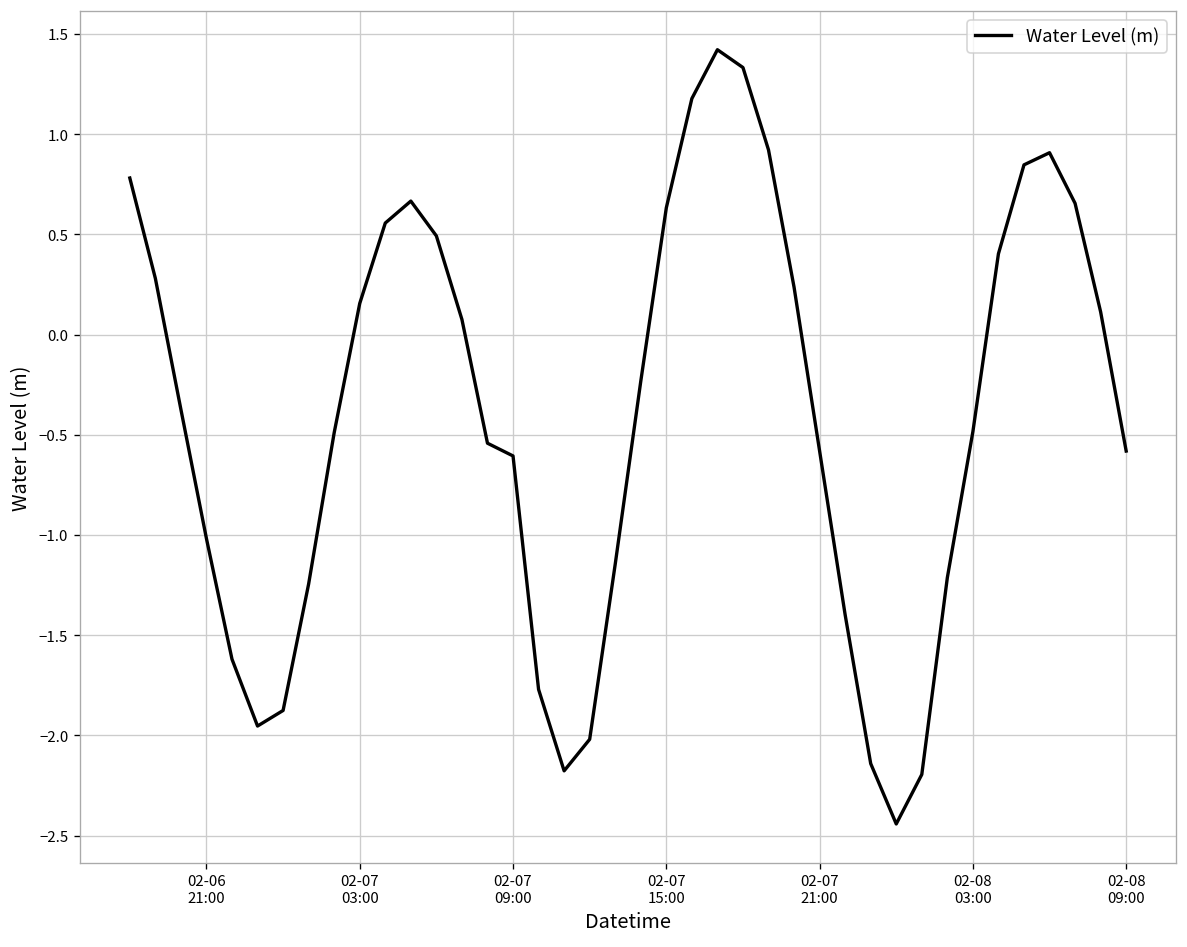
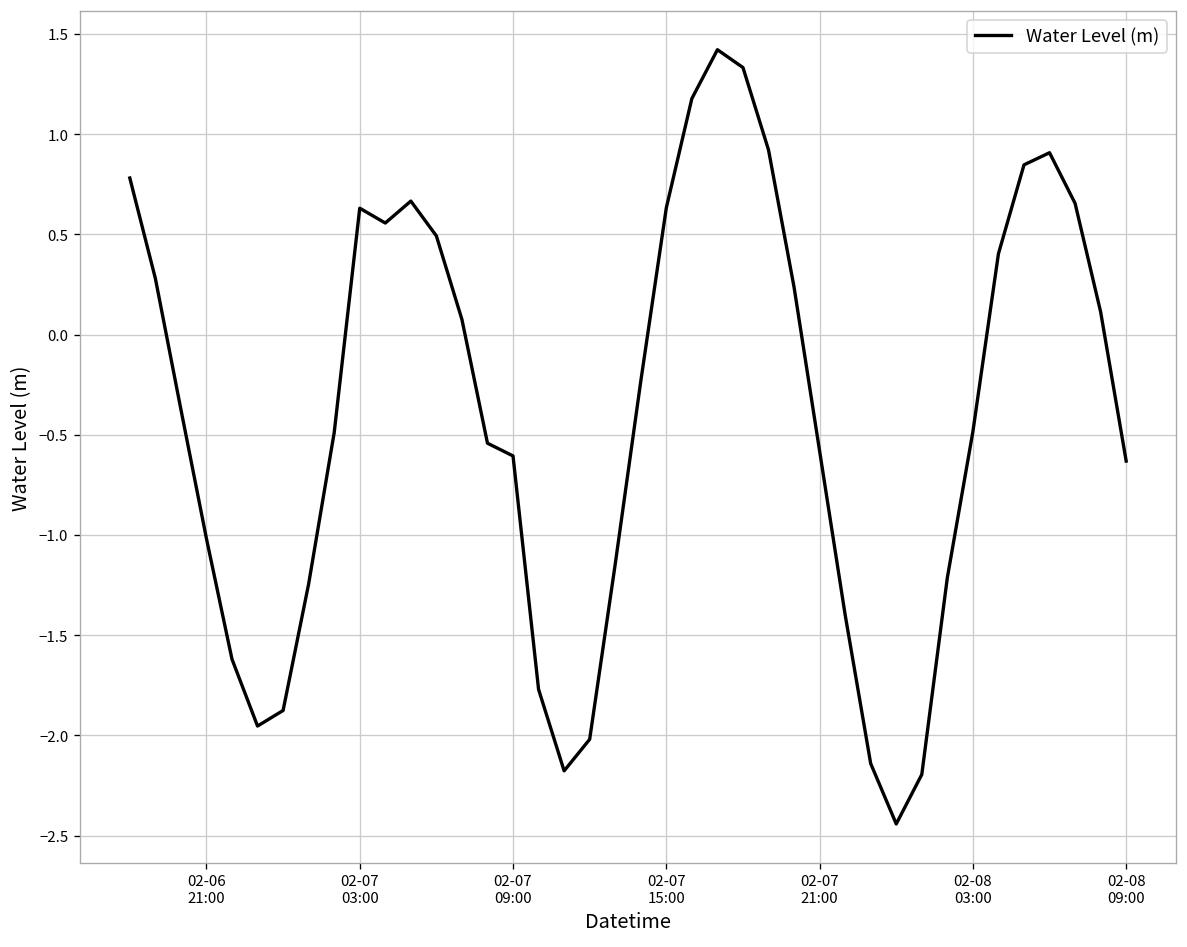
02-07 03:00: 0.16 -> 0.63
02-08 09:00: -0.58 -> -0.63
